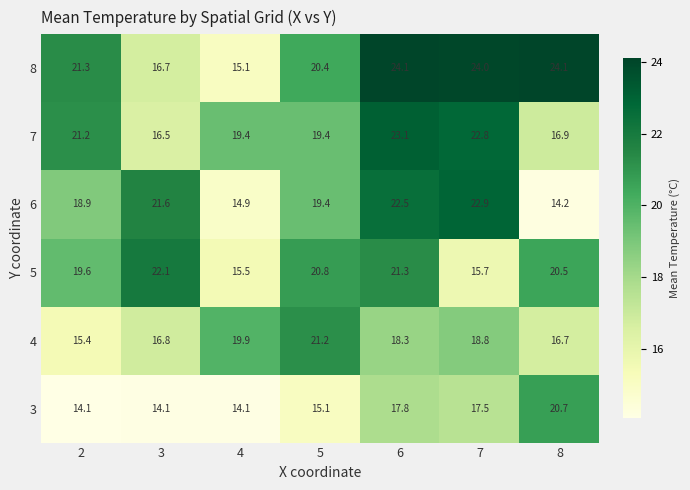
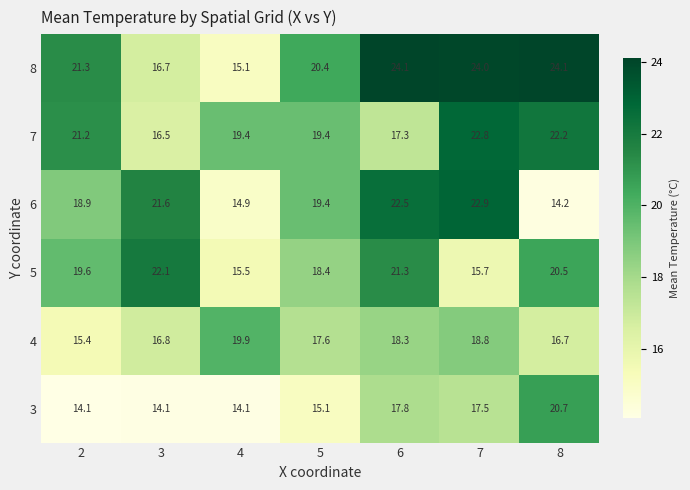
7, 6: 23.1 -> 17.3
7, 8: 16.9 -> 22.2
5, 5: 20.8 -> 18.4
4, 5: 21.2 -> 17.6
